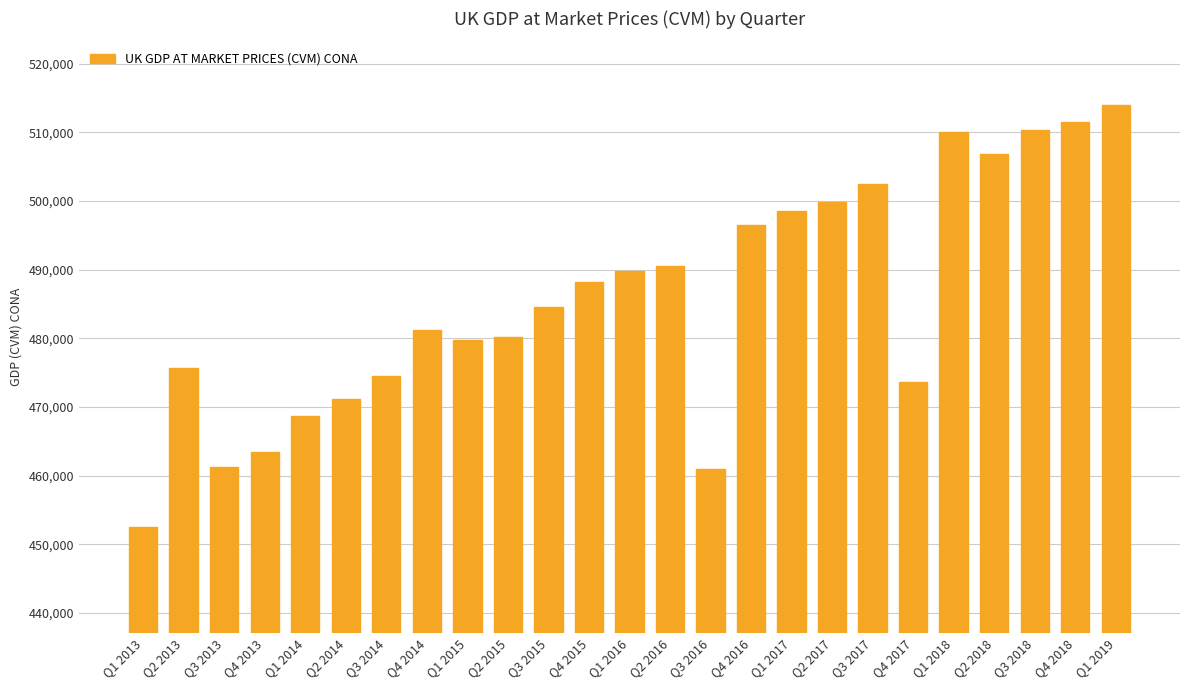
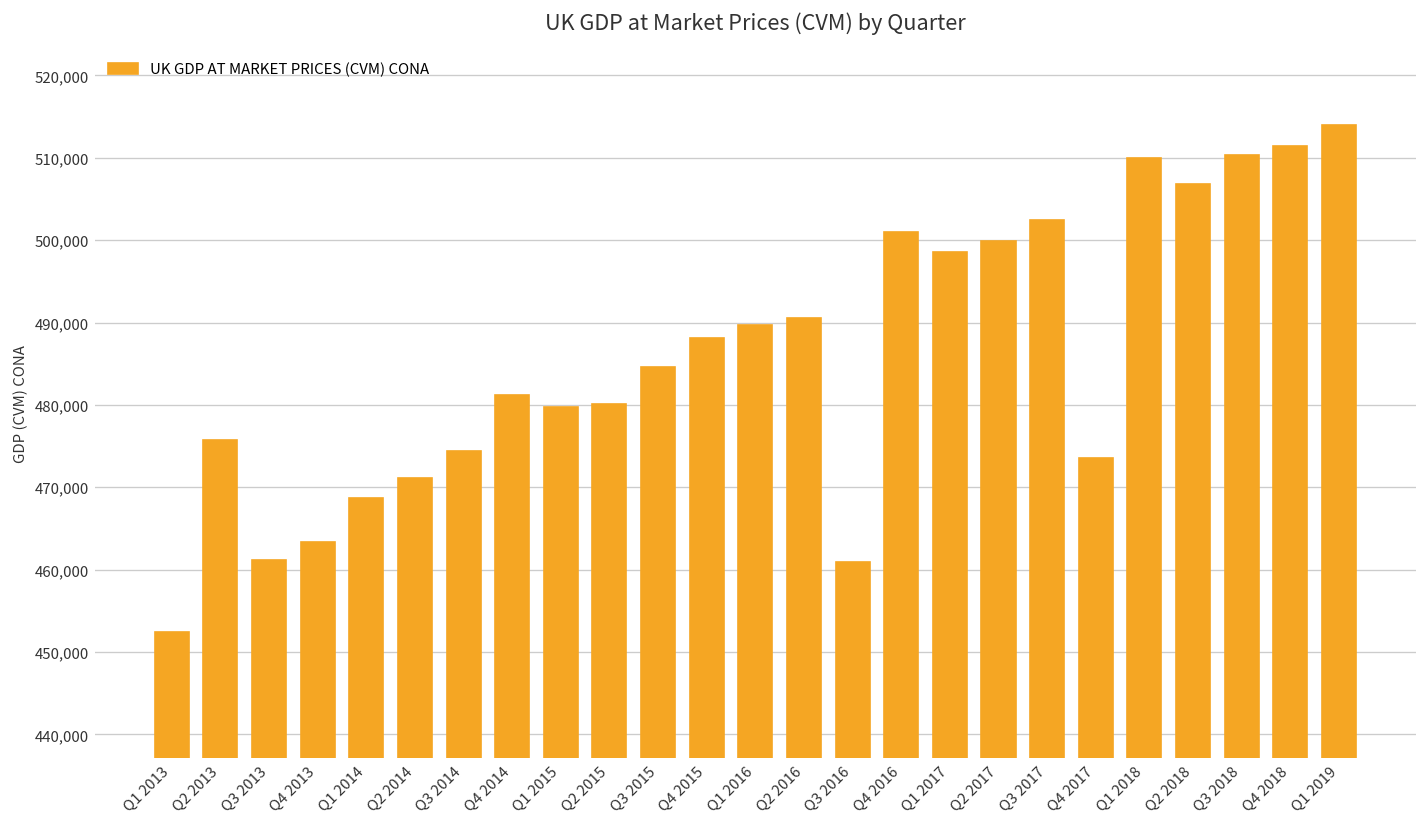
Q4 2016: 496,000 -> 501,000
